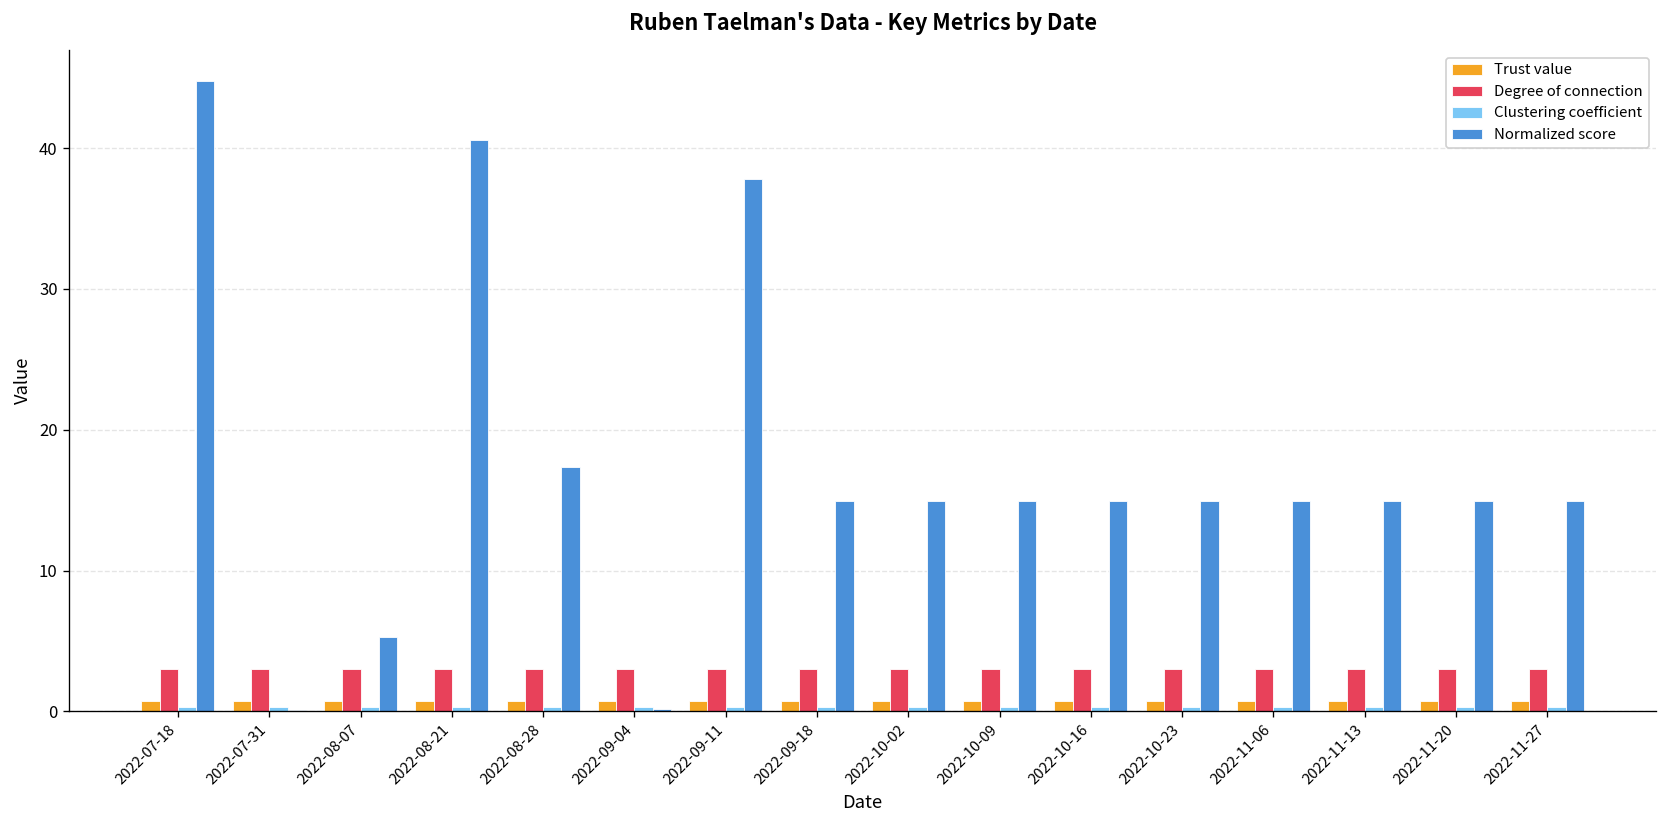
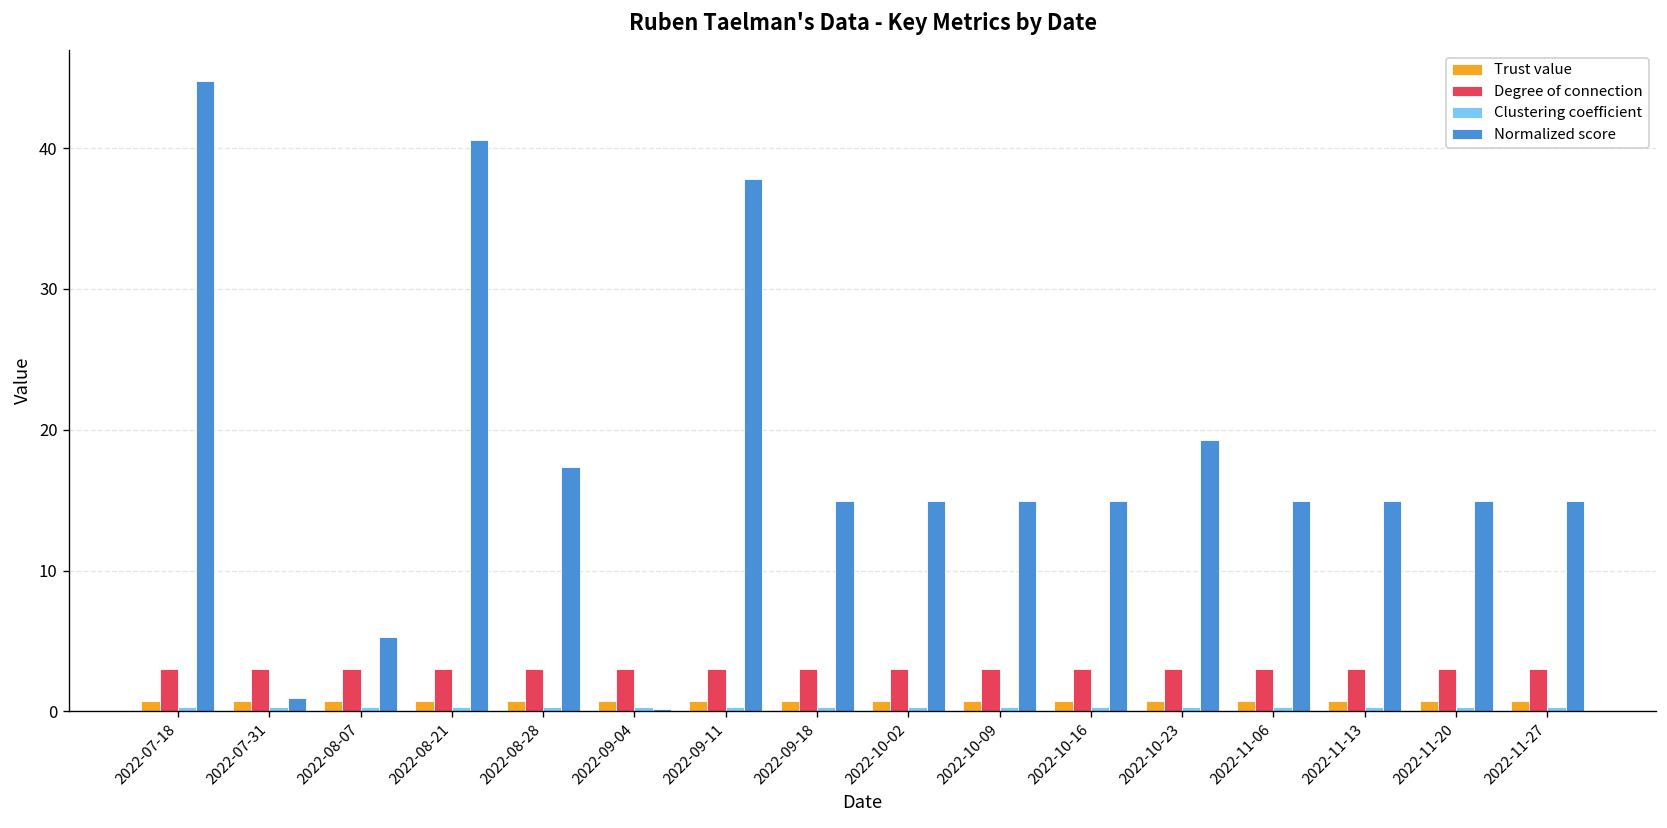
Normalized score, 2022-07-31: 0.1 -> 1.0
Normalized score, 2022-10-23: 14.9 -> 19.3
